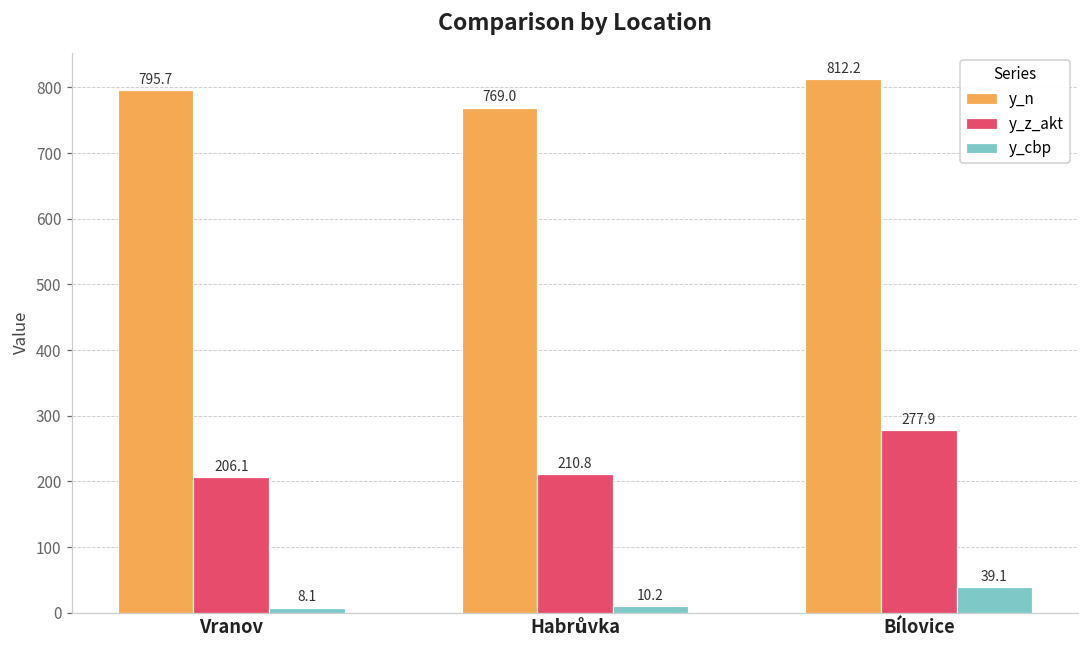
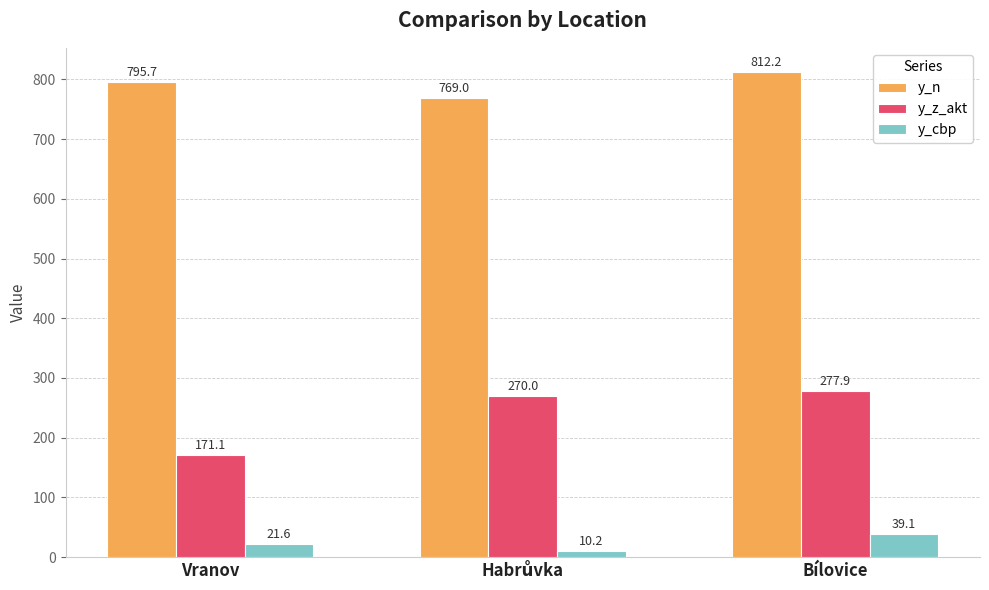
y_z_akt, Vranov: 206.1 -> 171.1
y_cbp, Vranov: 8.1 -> 21.6
y_z_akt, Habrůvka: 210.8 -> 270.0
